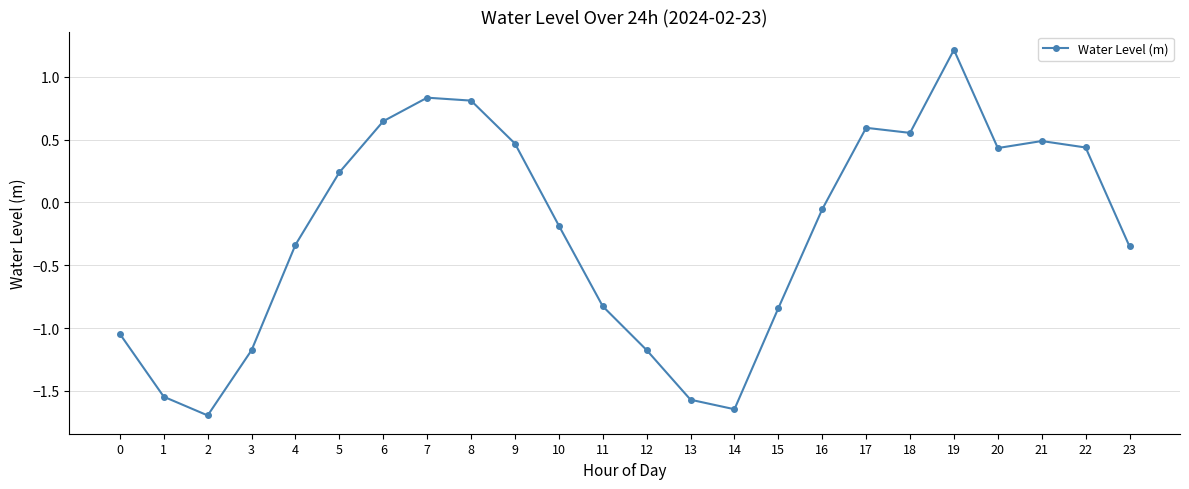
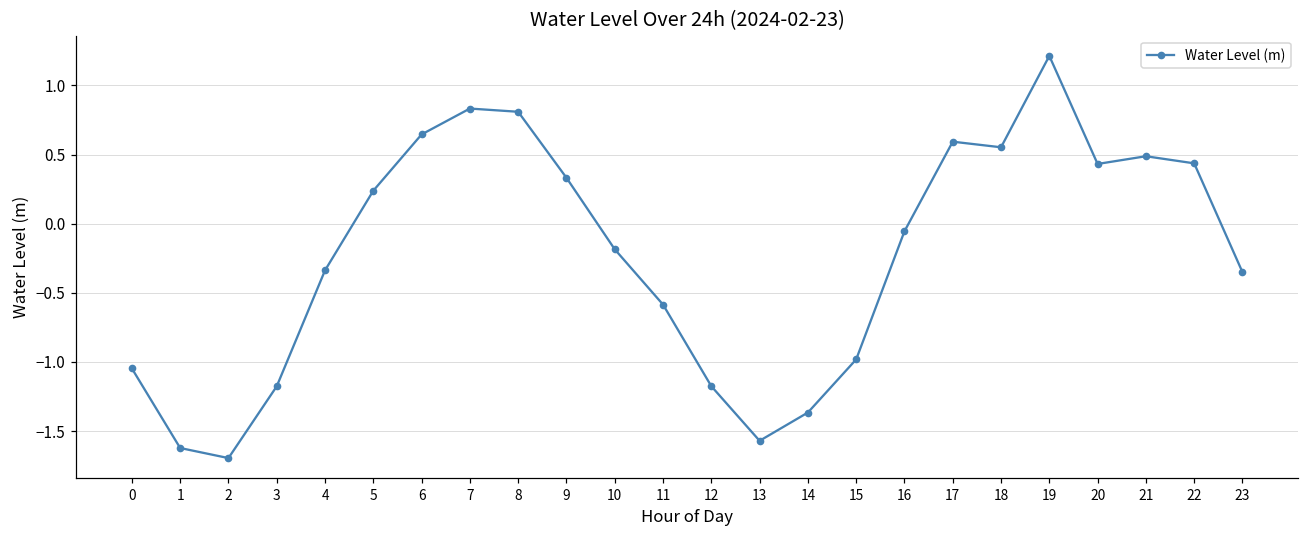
1: -1.55 -> -1.62
9: 0.47 -> 0.33
11: -0.83 -> -0.58
14: -1.65 -> -1.37
15: -0.84 -> -0.98
